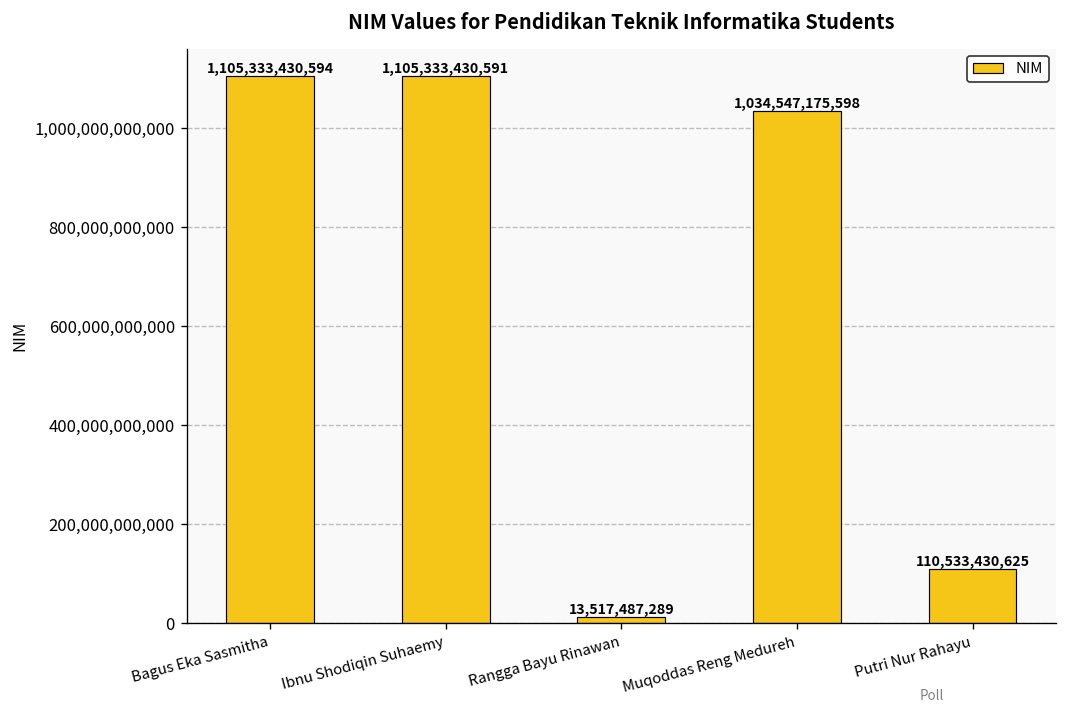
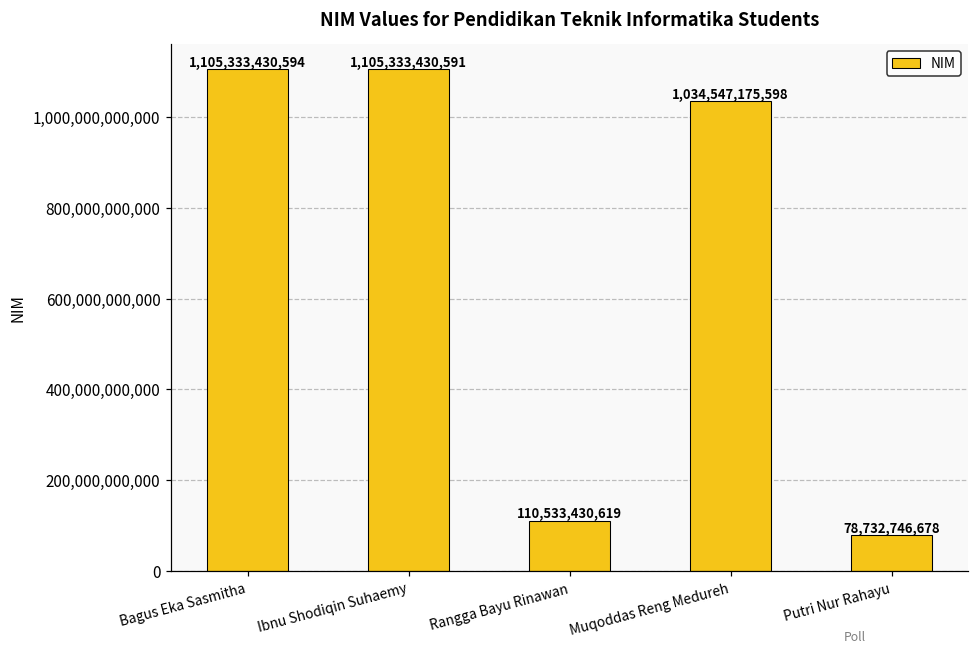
Rangga Bayu Rinawan: 13,517,487,289 -> 110,533,430,619
Putri Nur Rahayu: 110,533,430,625 -> 78,732,746,678
